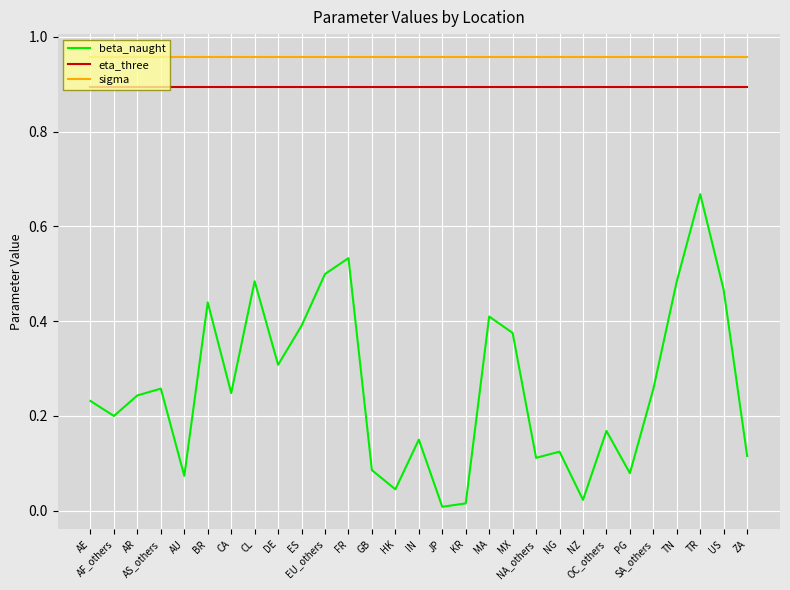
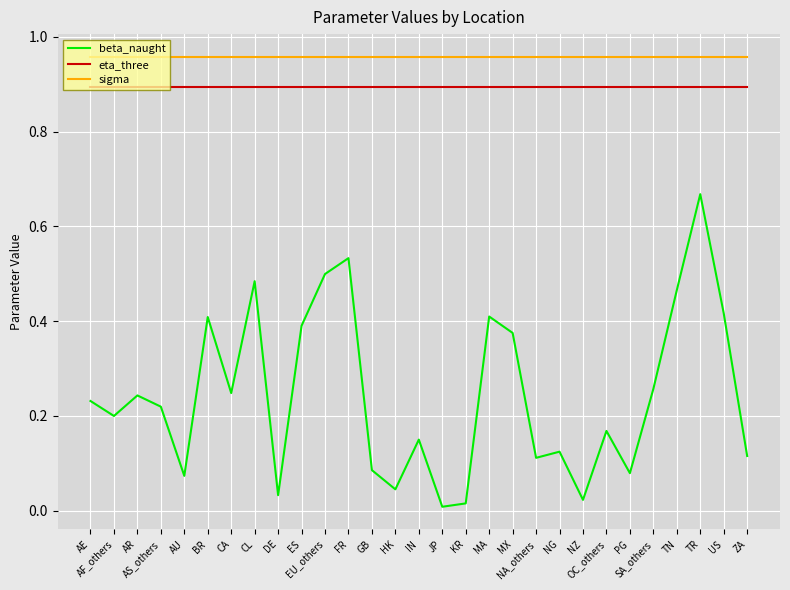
beta_naught, AS_others: 0.26 -> 0.22
beta_naught, BR: 0.44 -> 0.41
beta_naught, DE: 0.31 -> 0.03
beta_naught, TN: 0.48 -> 0.47
beta_naught, US: 0.47 -> 0.42
